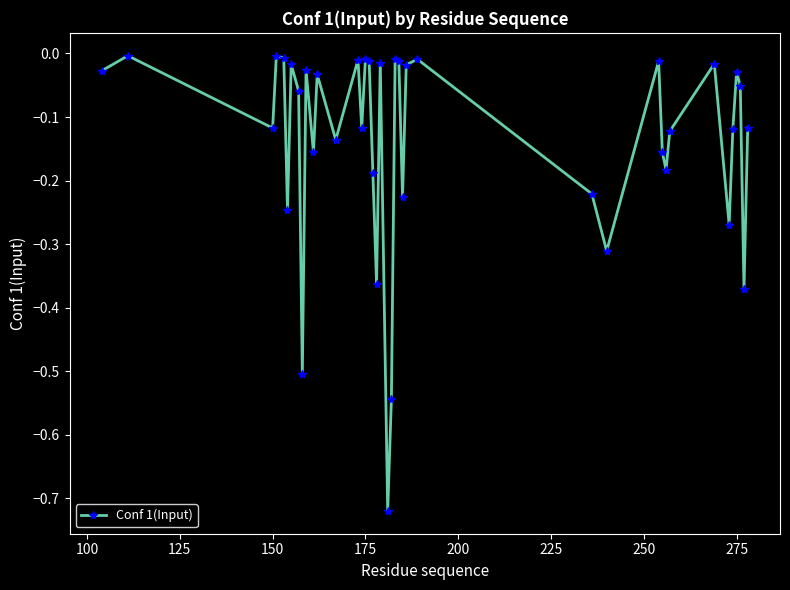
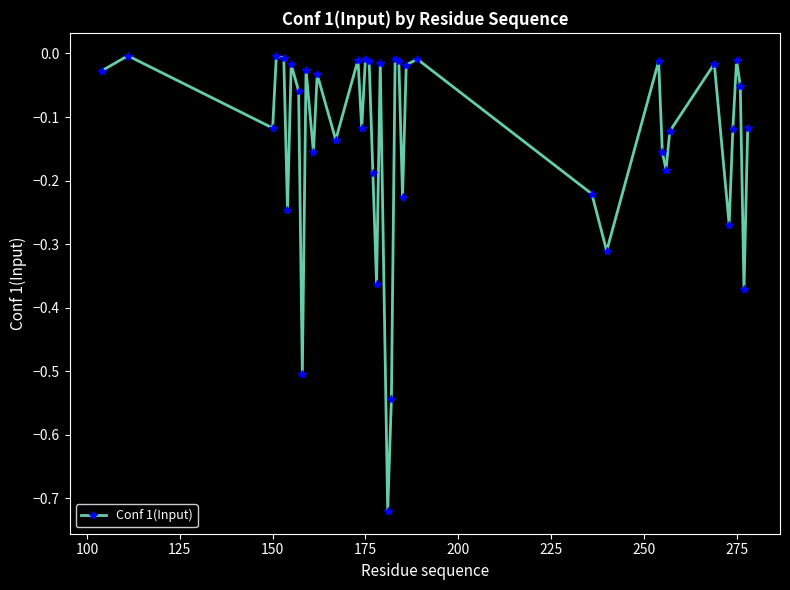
275: -0.03 -> -0.01
